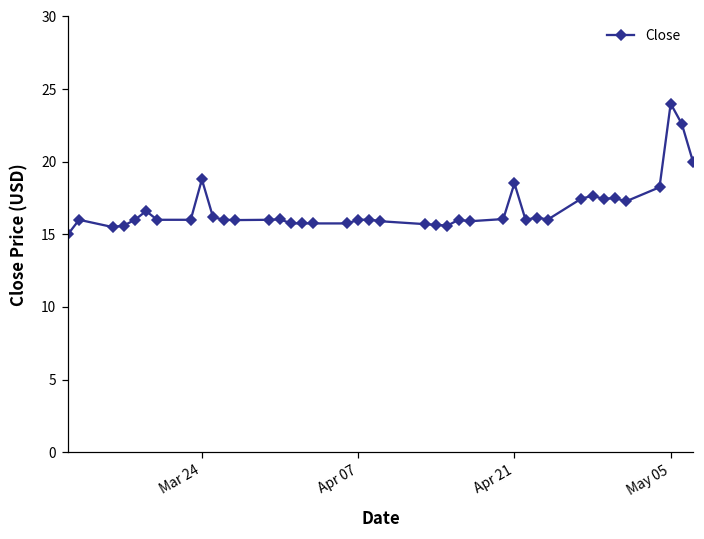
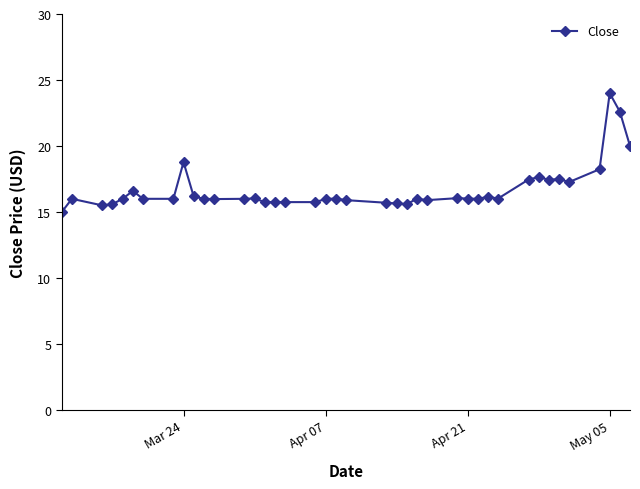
Apr 21: 18.5 -> 16.0
